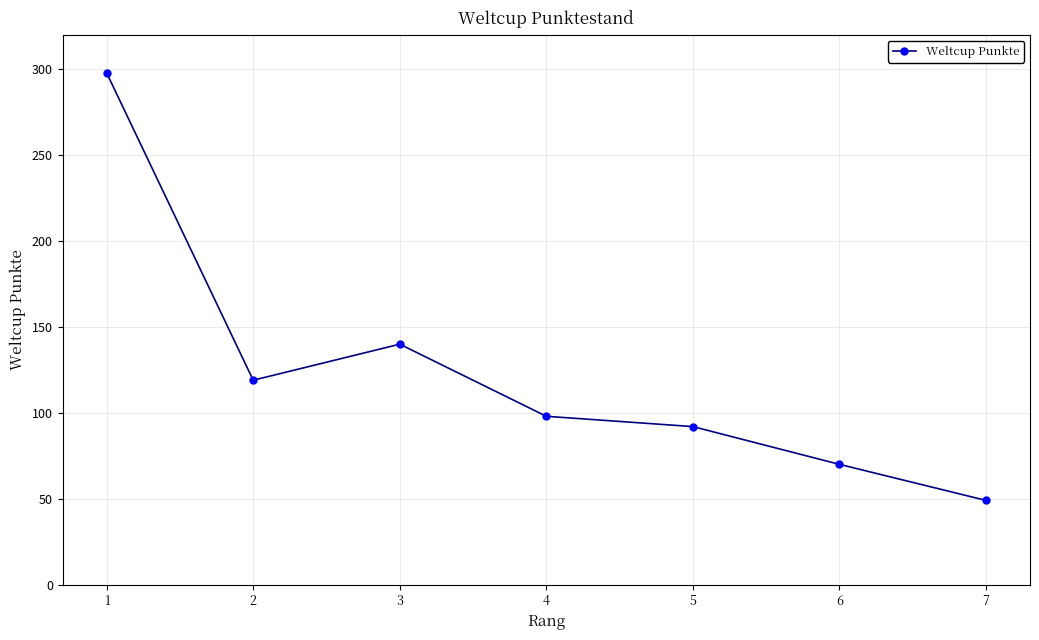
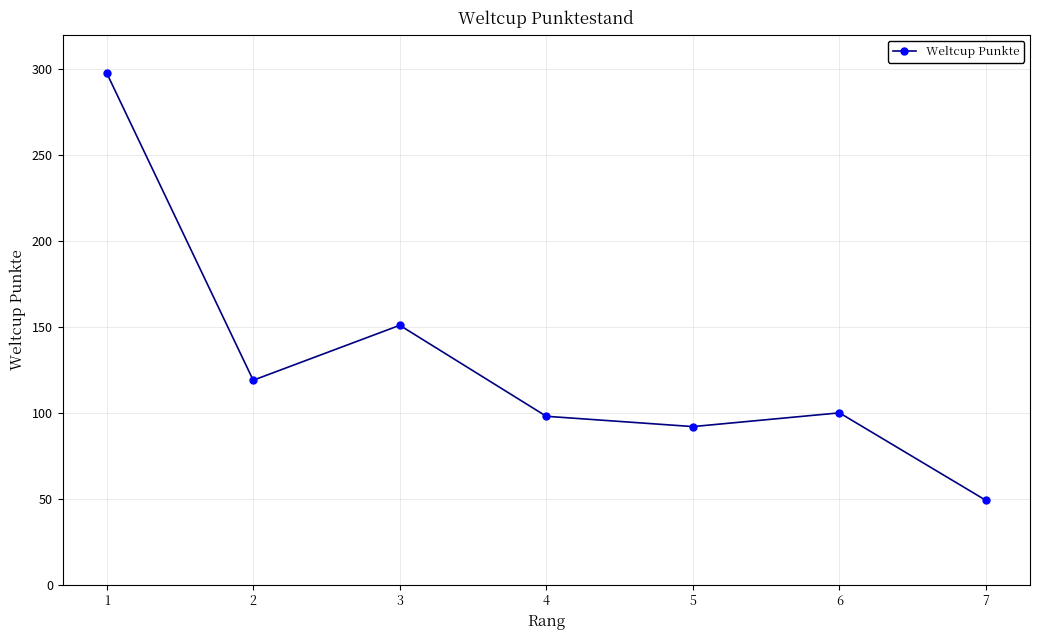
3: 140 -> 151
6: 70 -> 100
